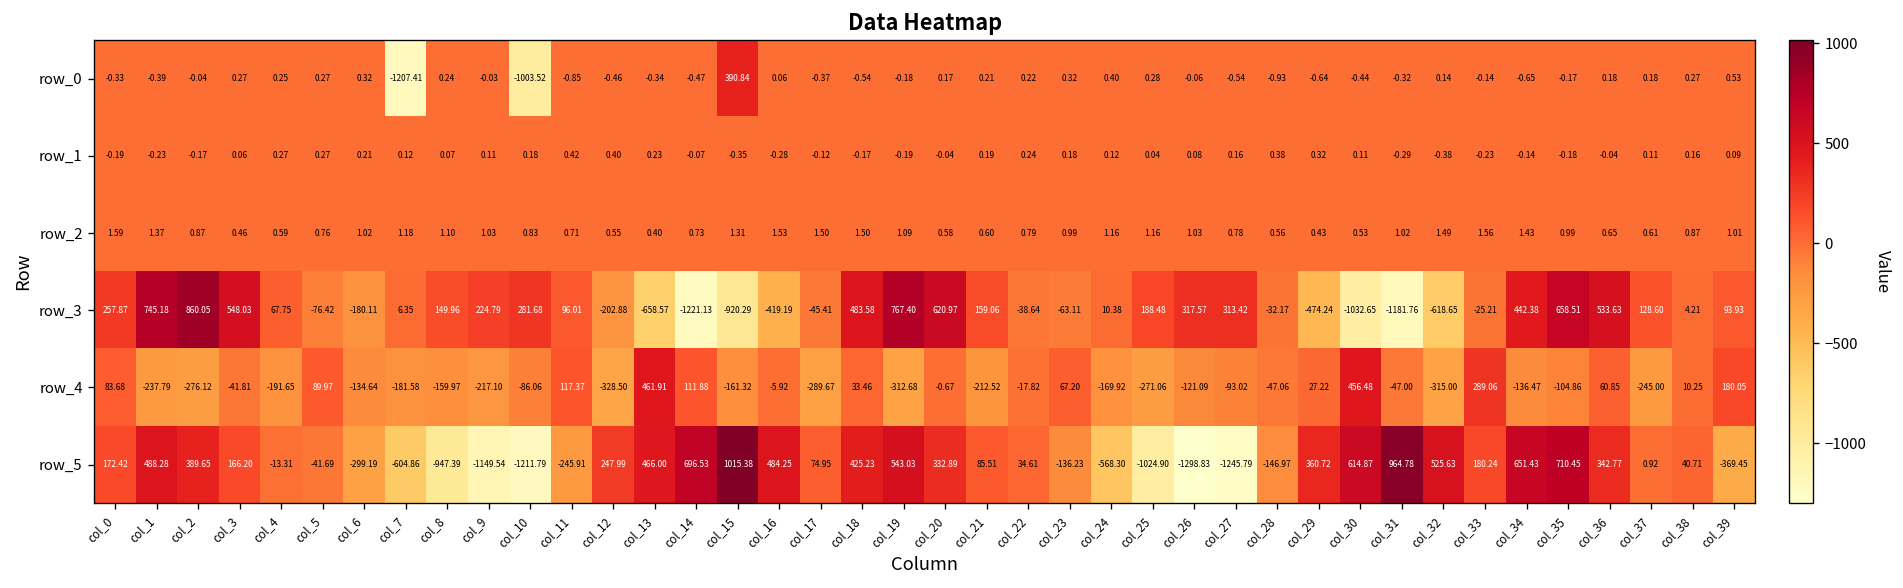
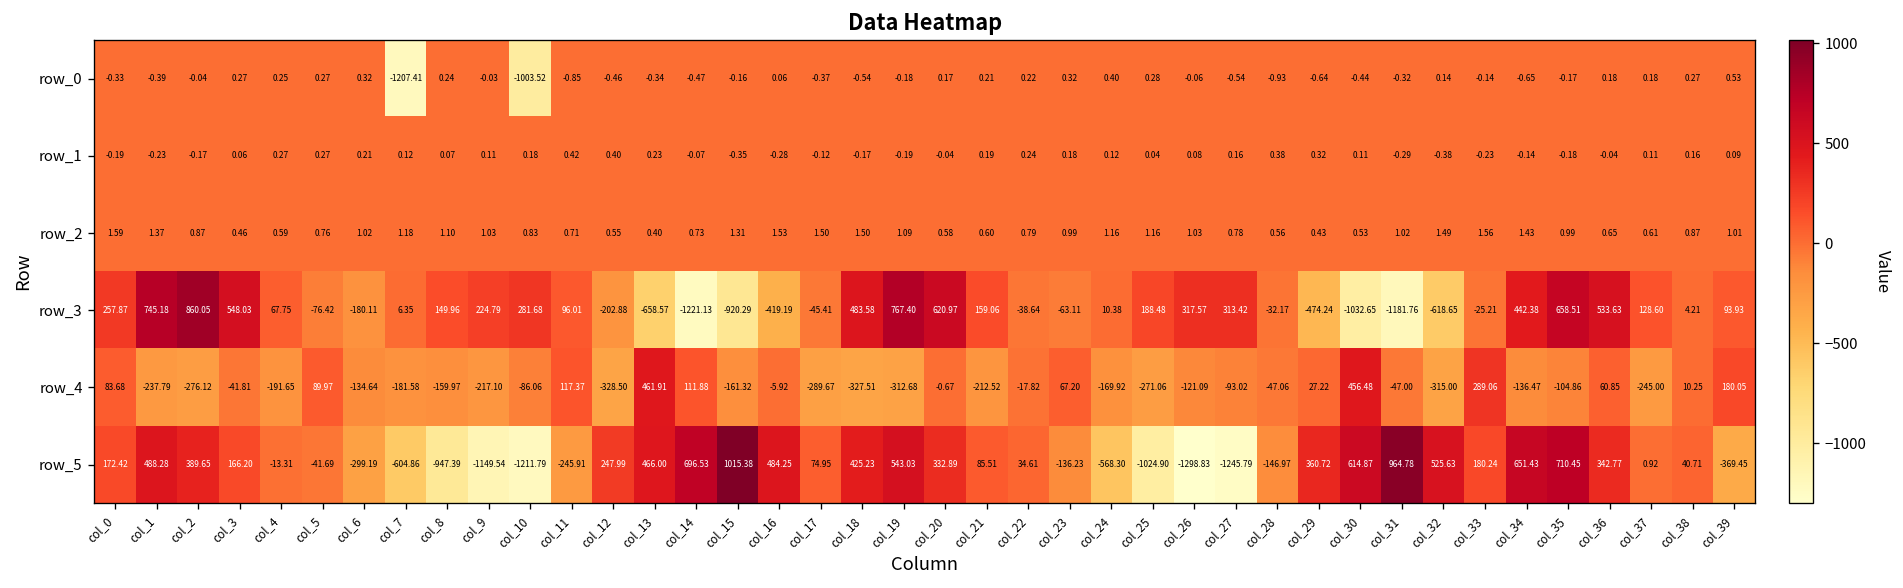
row_0, col_15: 390.84 -> -0.16
row_4, col_18: 33.46 -> -327.51
